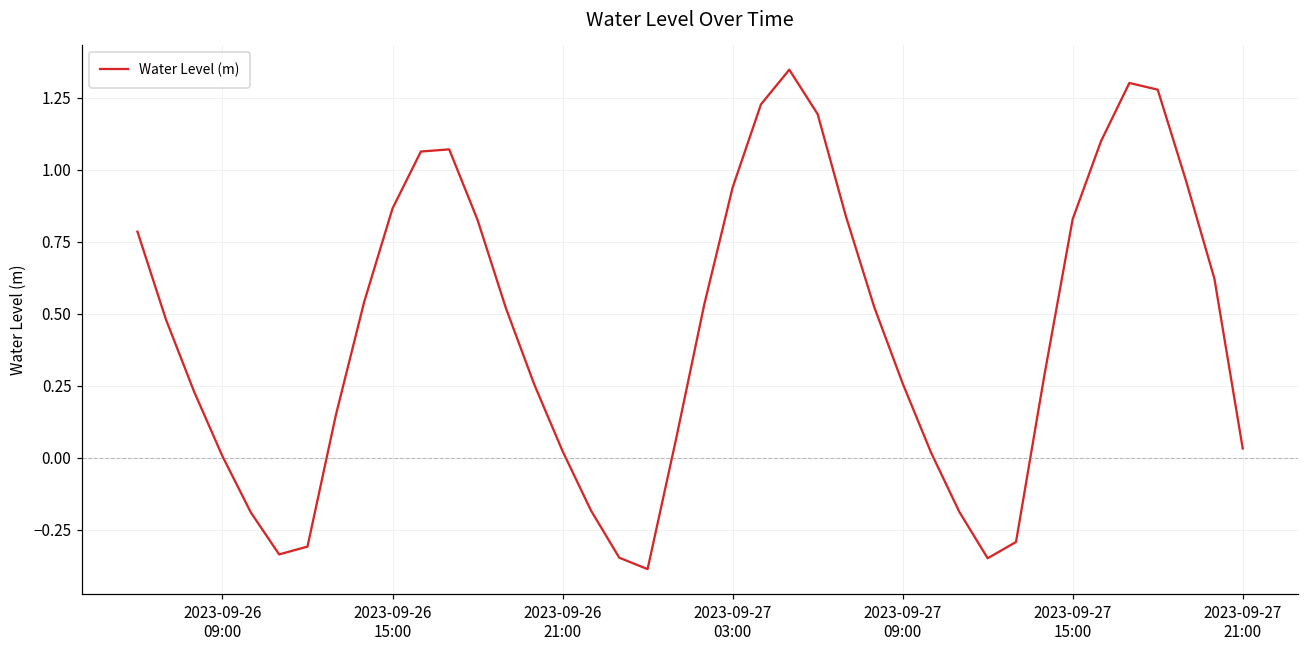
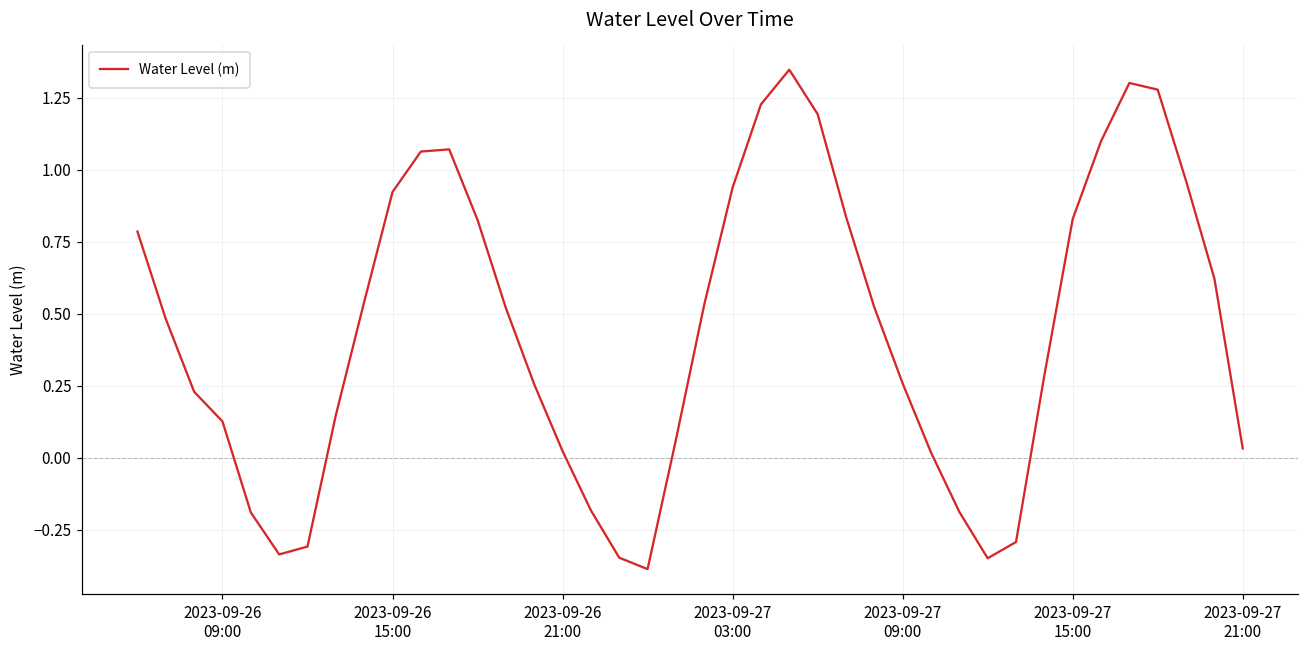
2023-09-26 09:00: 0.00 -> 0.13
2023-09-26 15:00: 0.87 -> 0.92
